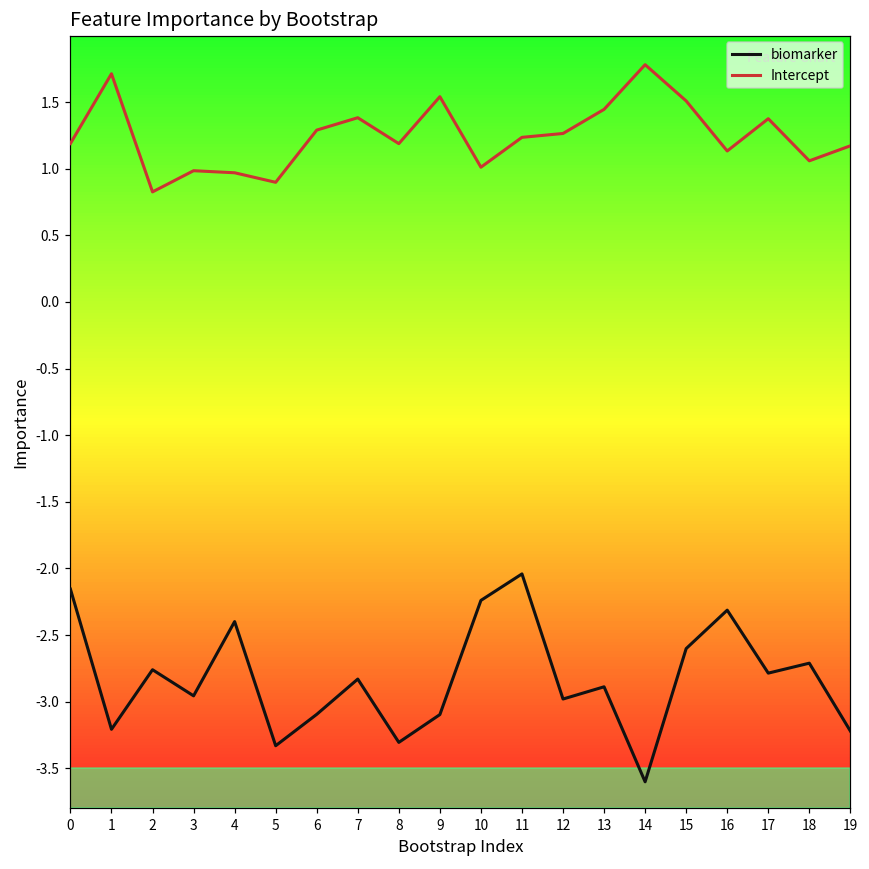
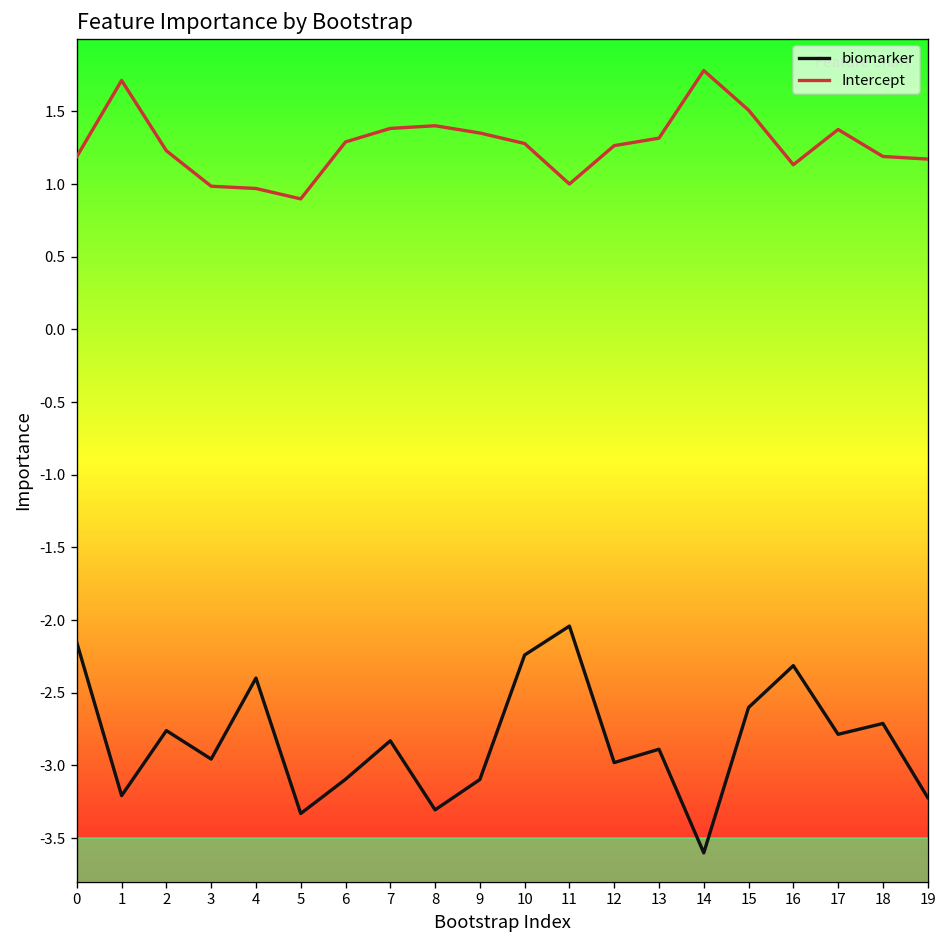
Intercept, 2: 0.83 -> 1.23
Intercept, 8: 1.19 -> 1.40
Intercept, 9: 1.54 -> 1.35
Intercept, 10: 1.01 -> 1.28
Intercept, 11: 1.24 -> 1.00
Intercept, 13: 1.45 -> 1.32
Intercept, 18: 1.06 -> 1.19
